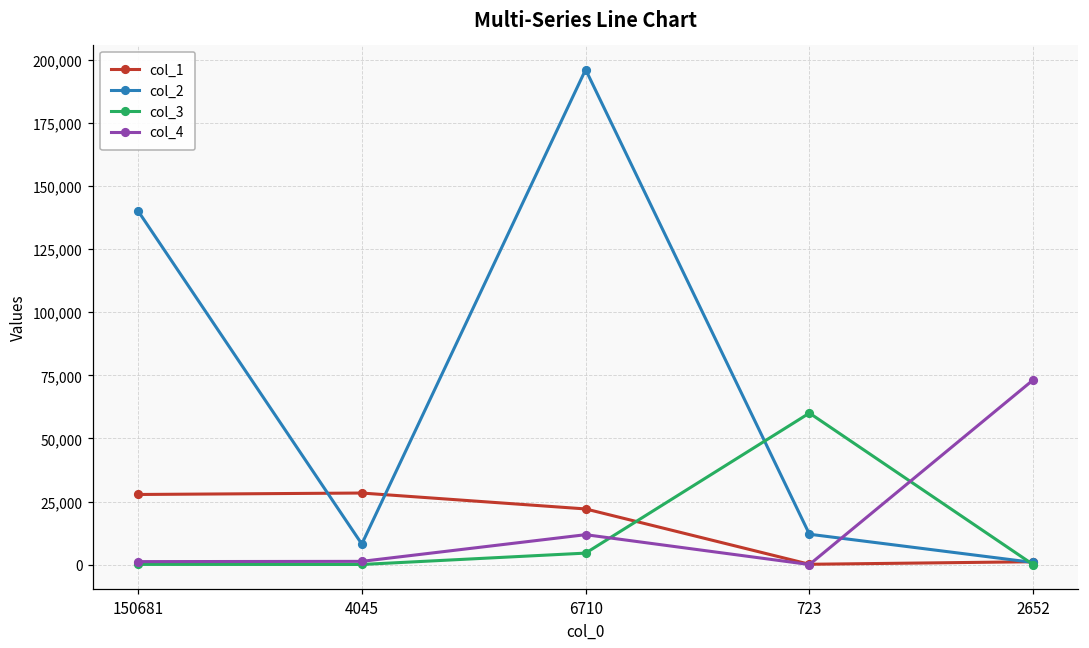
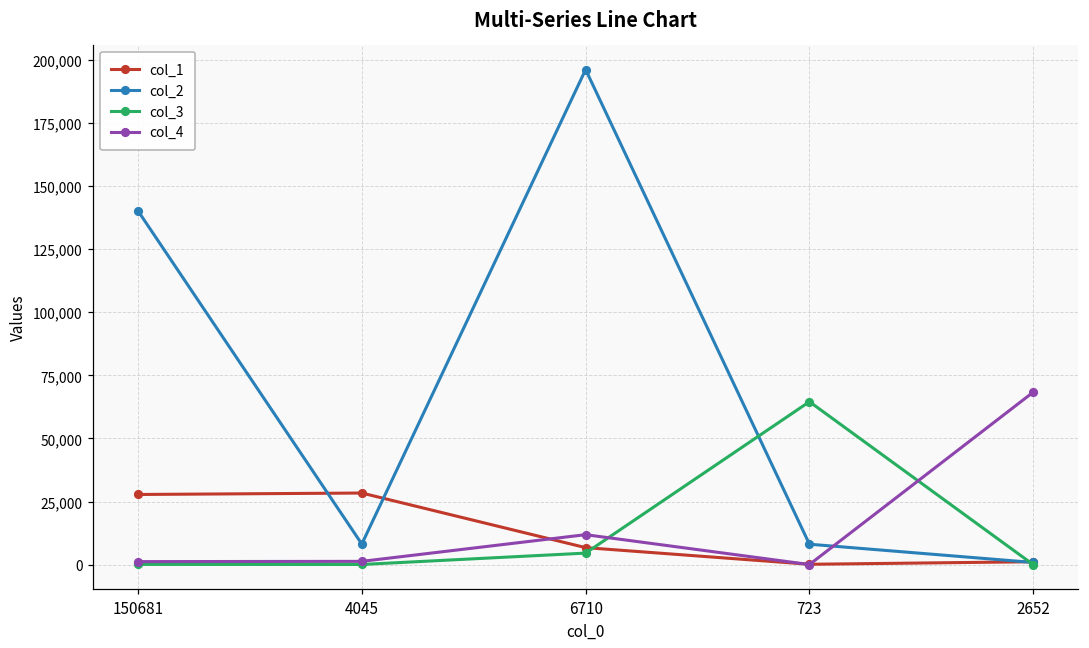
col_1, 6710: 22,000 -> 7,000
col_2, 723: 12,000 -> 8,000
col_3, 723: 60,000 -> 65,000
col_4, 2652: 73,000 -> 68,000
